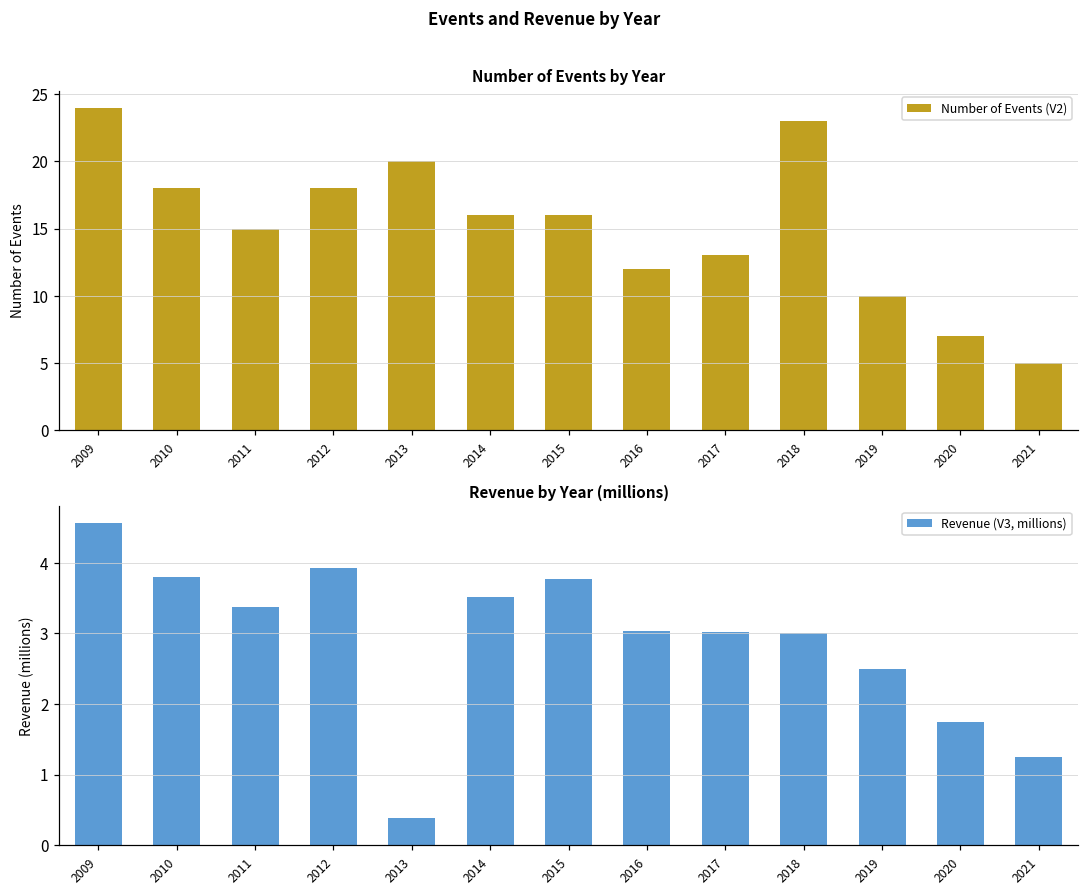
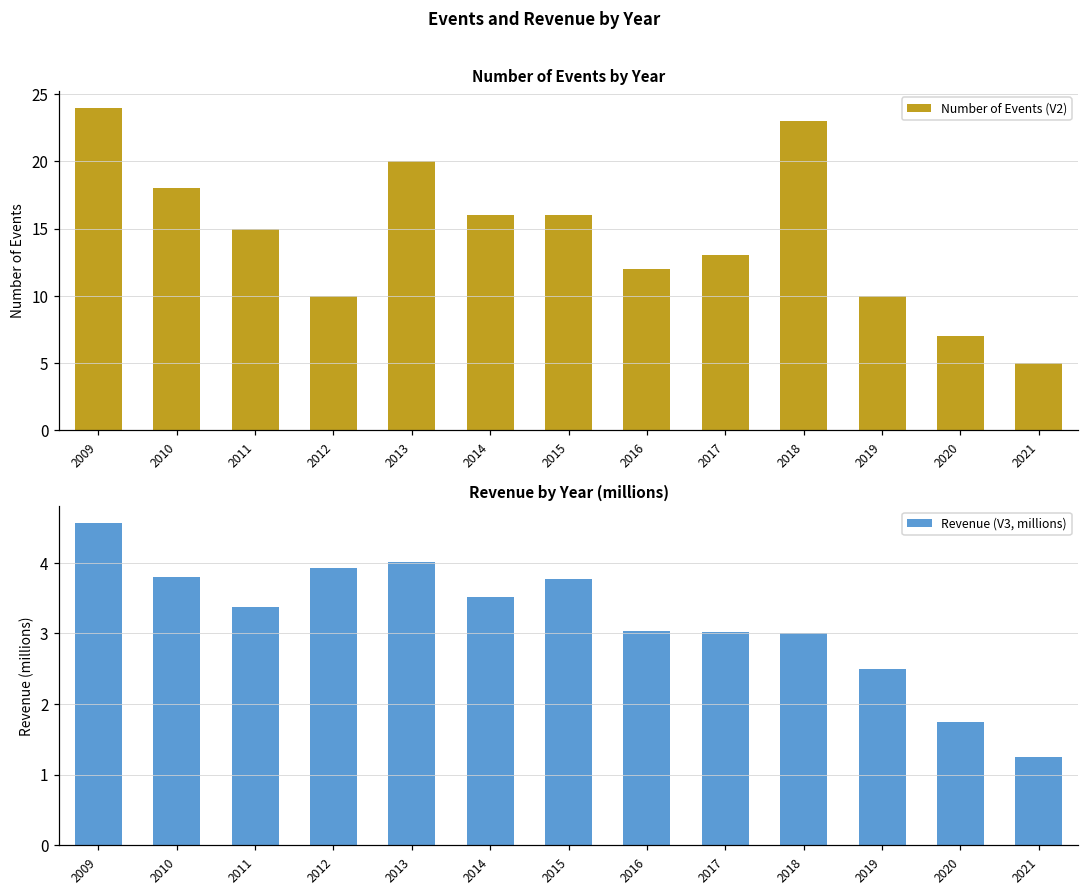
Number of Events by Year, 2012: 18 -> 10
Revenue by Year (millions), 2013: 0.4 -> 4.0
